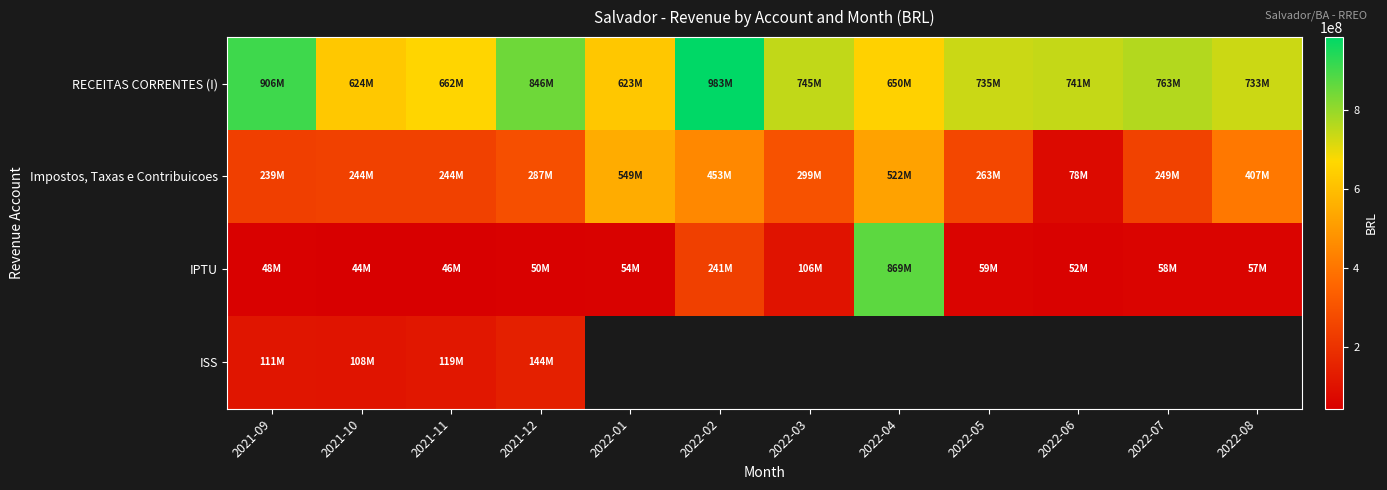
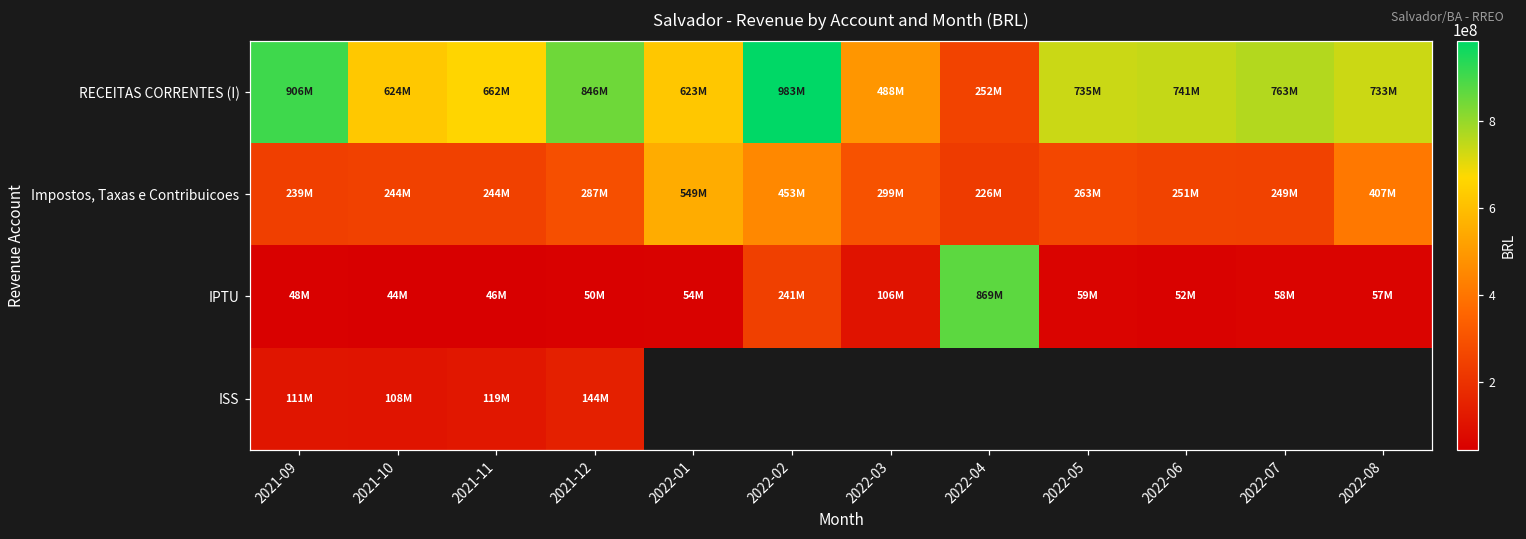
RECEITAS CORRENTES (I), 2022-03: 745M -> 488M
RECEITAS CORRENTES (I), 2022-04: 650M -> 252M
Impostos, Taxas e Contribuicoes, 2022-04: 522M -> 226M
Impostos, Taxas e Contribuicoes, 2022-06: 78M -> 251M
